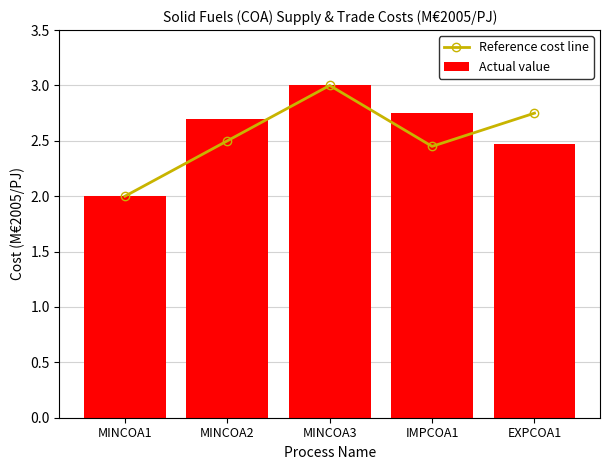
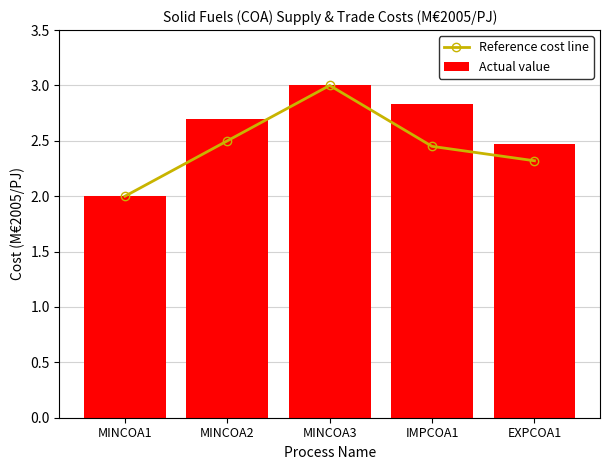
Actual value, IMPCOA1: 2.75 -> 2.83
Reference cost line, EXPCOA1: 2.75 -> 2.32
